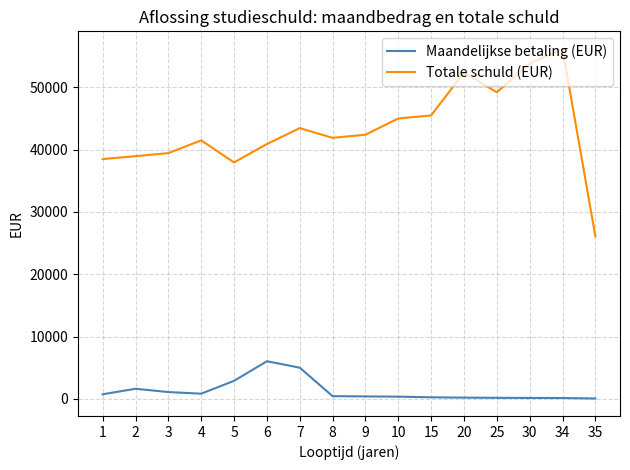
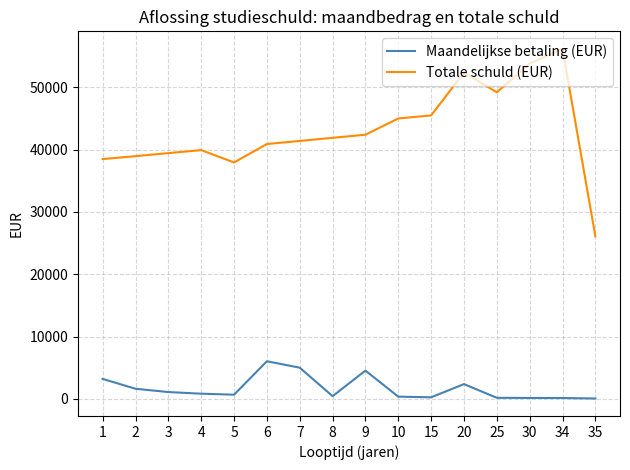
Maandelijkse betaling (EUR), 1: 1000 -> 3000
Totale schuld (EUR), 4: 41000 -> 40000
Maandelijkse betaling (EUR), 5: 3000 -> 1000
Totale schuld (EUR), 7: 43000 -> 41000
Maandelijkse betaling (EUR), 9: 0 -> 5000
Maandelijkse betaling (EUR), 20: 0 -> 2000
